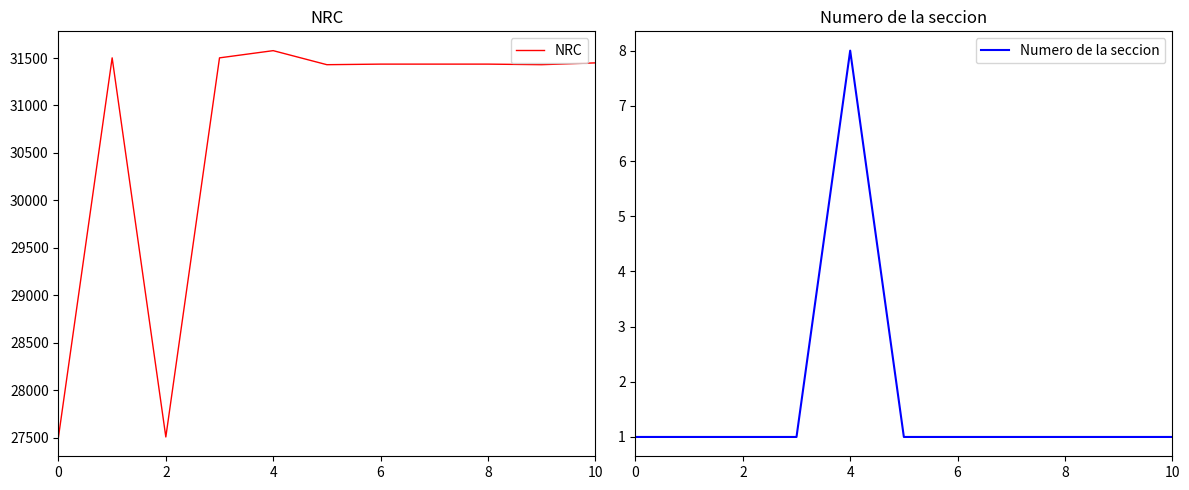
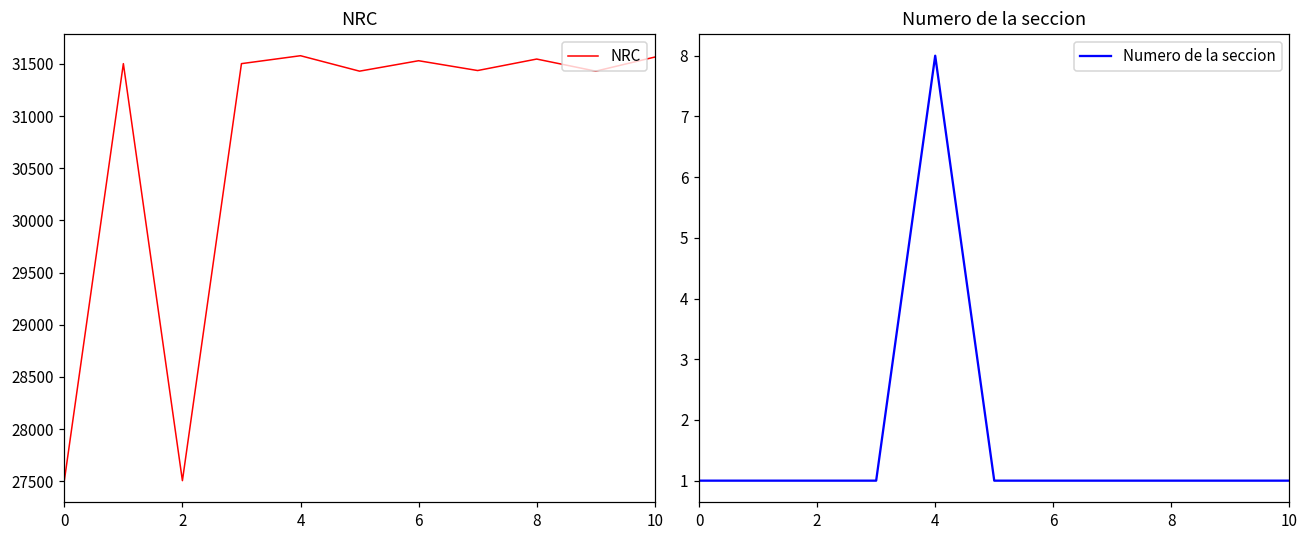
NRC, 6: 31400 -> 31500
NRC, 8: 31400 -> 31500
NRC, 10: 31400 -> 31600
